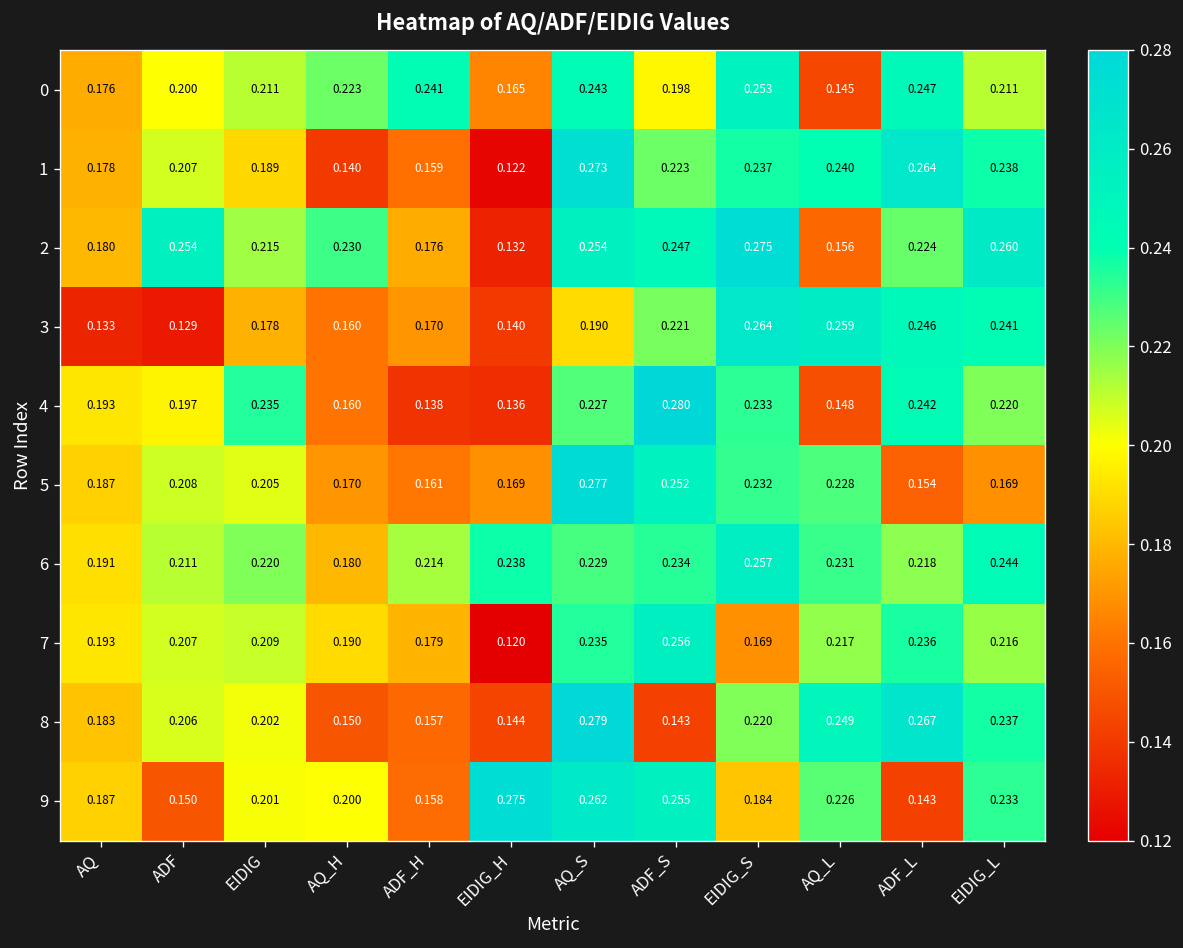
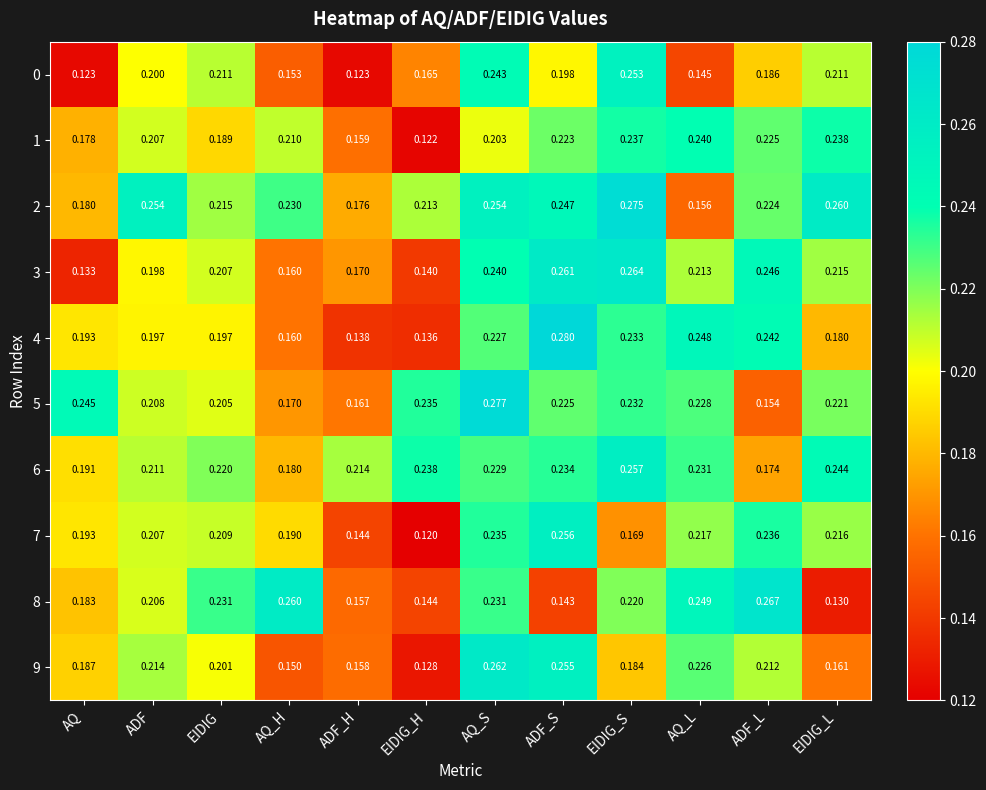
0, AQ: 0.176 -> 0.123
0, AQ_H: 0.223 -> 0.153
0, ADF_H: 0.241 -> 0.123
0, ADF_L: 0.247 -> 0.186
1, AQ_H: 0.140 -> 0.210
1, AQ_S: 0.273 -> 0.203
1, ADF_L: 0.264 -> 0.225
2, EIDIG_H: 0.132 -> 0.213
3, ADF: 0.129 -> 0.198
3, EIDIG: 0.178 -> 0.207
3, AQ_S: 0.190 -> 0.240
3, ADF_S: 0.221 -> 0.261
3, AQ_L: 0.259 -> 0.213
3, EIDIG_L: 0.241 -> 0.215
4, EIDIG: 0.235 -> 0.197
4, AQ_L: 0.148 -> 0.248
4, EIDIG_L: 0.220 -> 0.180
5, AQ: 0.187 -> 0.245
5, EIDIG_H: 0.169 -> 0.235
5, ADF_S: 0.252 -> 0.225
5, EIDIG_L: 0.169 -> 0.221
6, ADF_L: 0.218 -> 0.174
7, ADF_H: 0.179 -> 0.144
8, EIDIG: 0.202 -> 0.231
8, AQ_H: 0.150 -> 0.260
8, AQ_S: 0.279 -> 0.231
8, EIDIG_L: 0.237 -> 0.130
9, ADF: 0.150 -> 0.214
9, AQ_H: 0.200 -> 0.150
9, EIDIG_H: 0.275 -> 0.128
9, ADF_L: 0.143 -> 0.212
9, EIDIG_L: 0.233 -> 0.161
